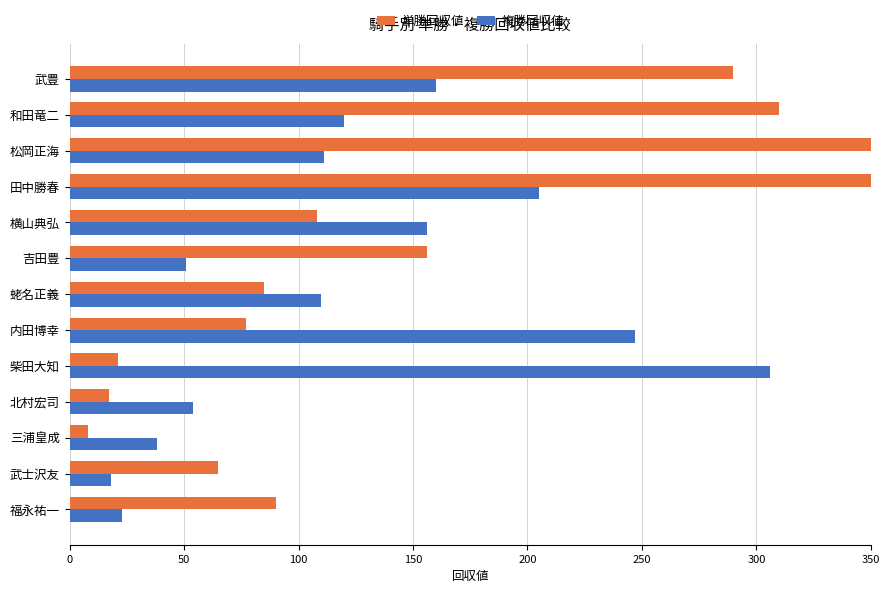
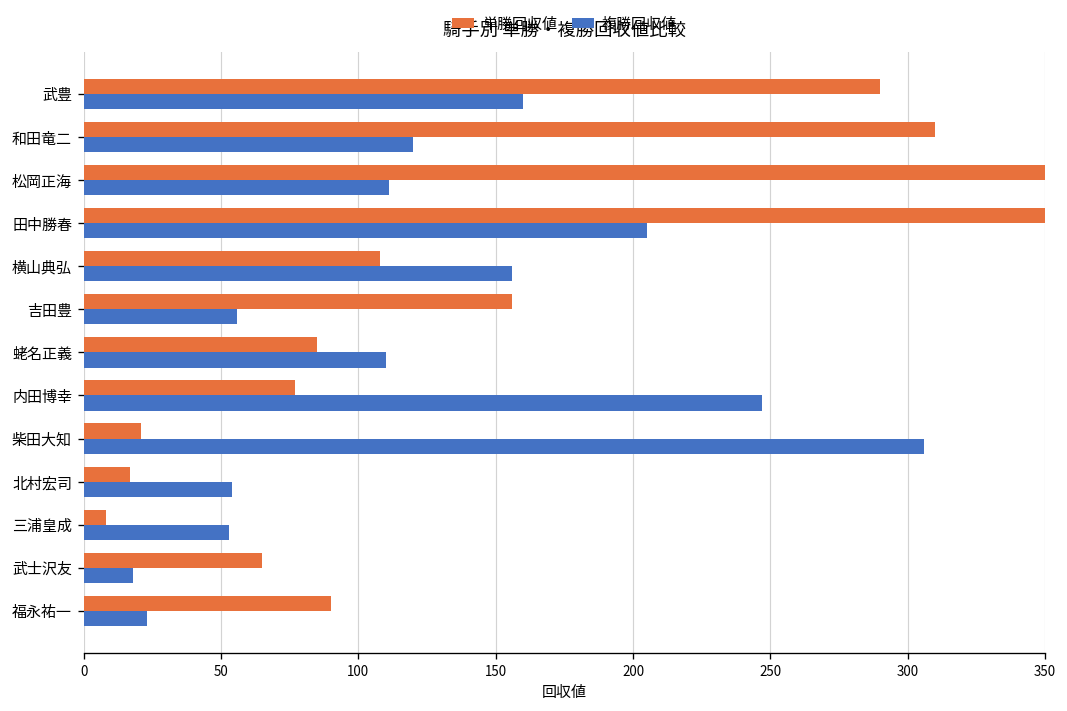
複勝回収値, 吉田豊: 51 -> 56
複勝回収値, 三浦皇成: 38 -> 53
